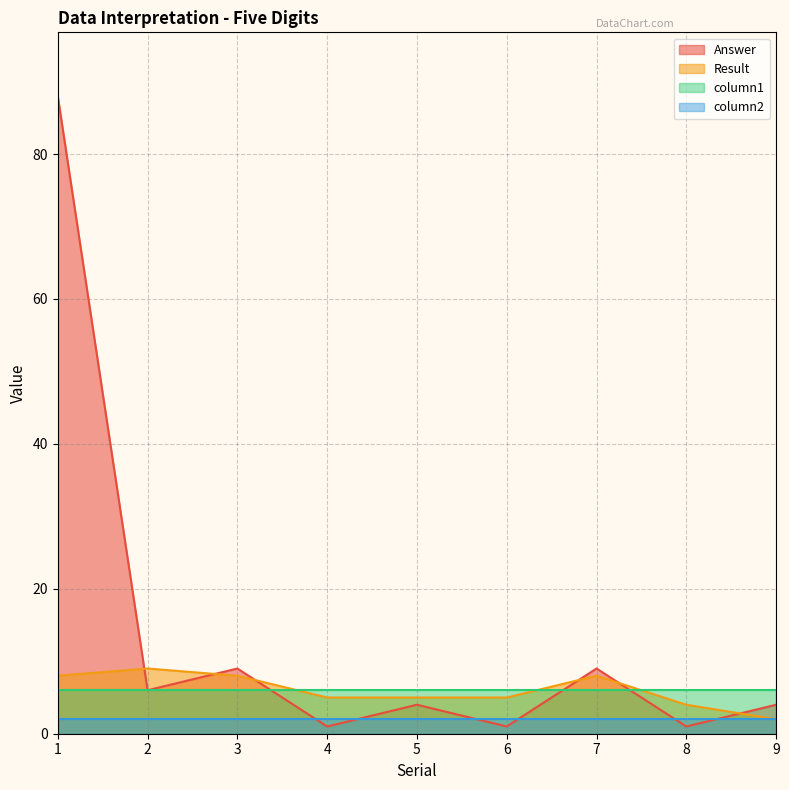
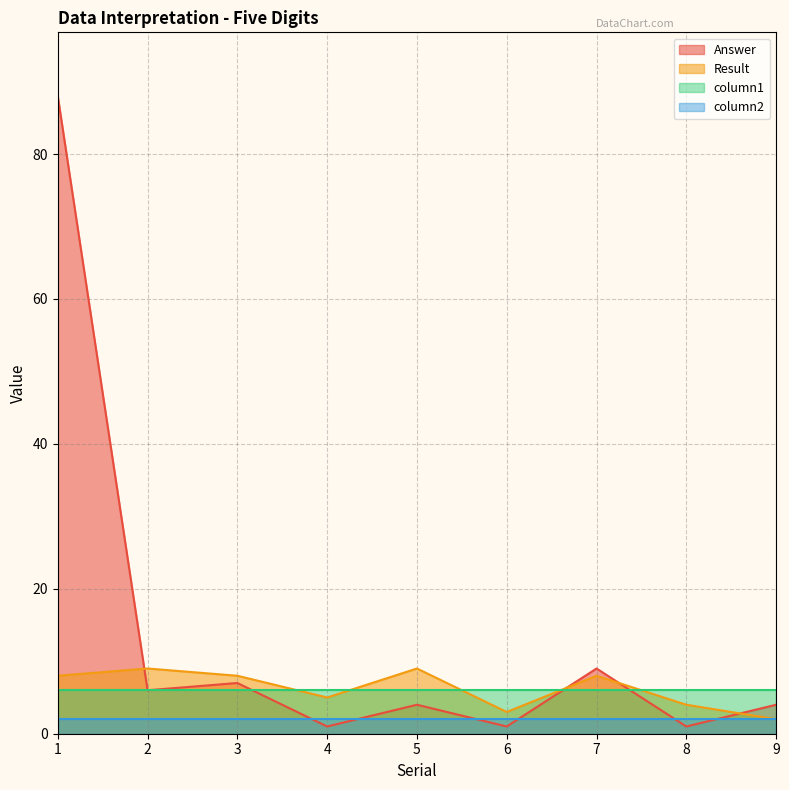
Answer, 3: 9 -> 7
Result, 5: 5 -> 9
Result, 6: 5 -> 3
